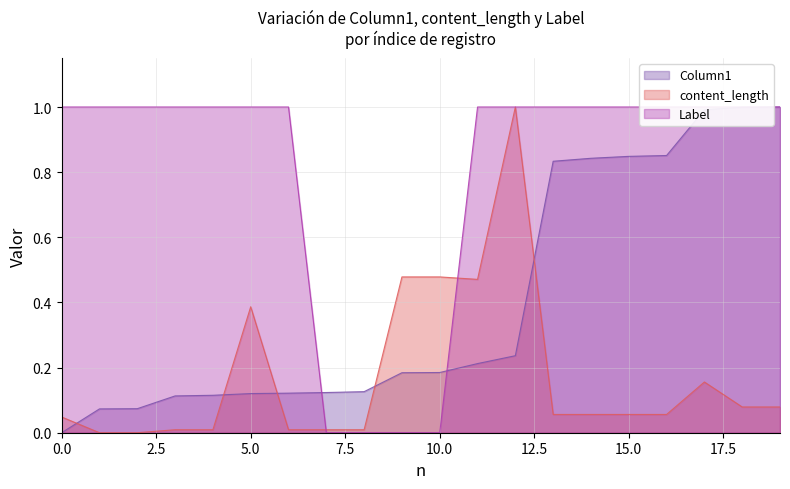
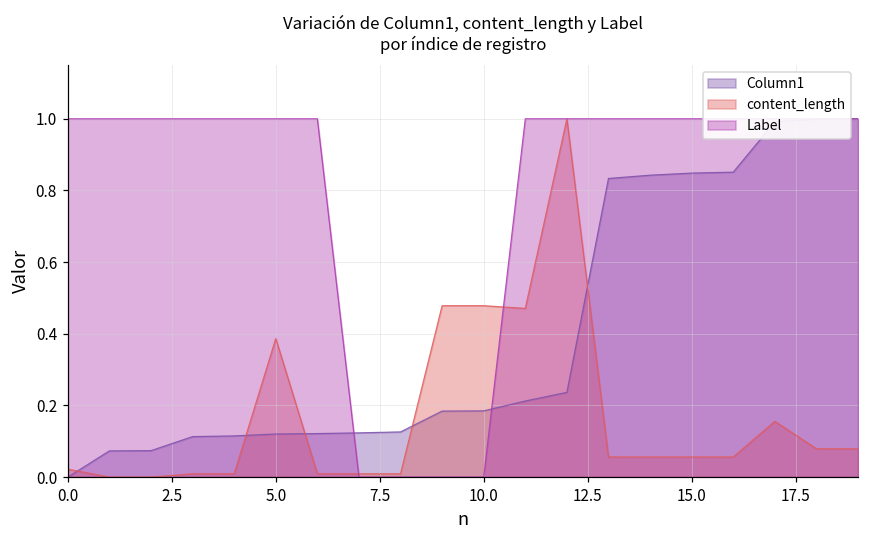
content_length, 0.0: 0.05 -> 0.02
